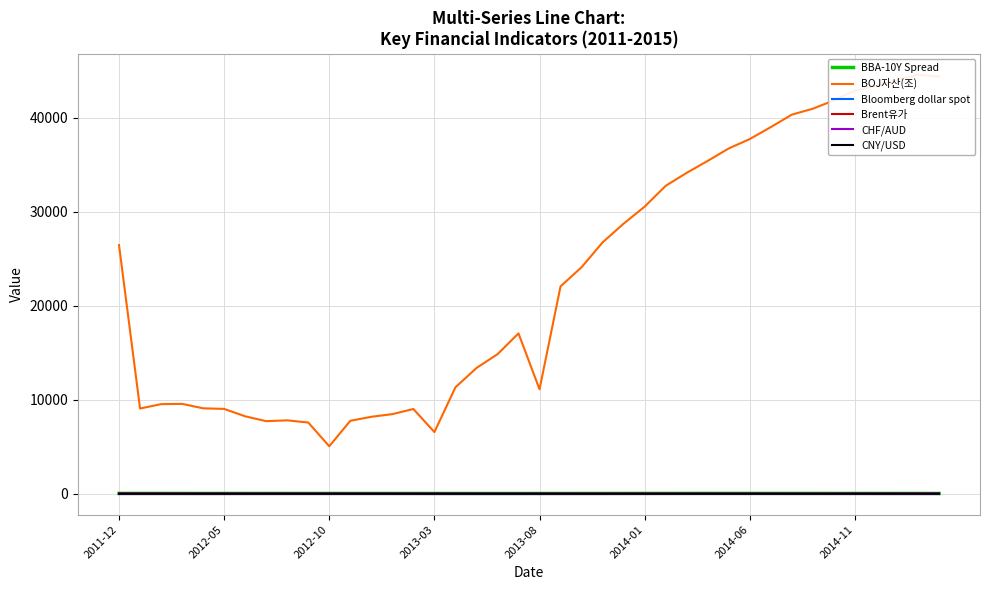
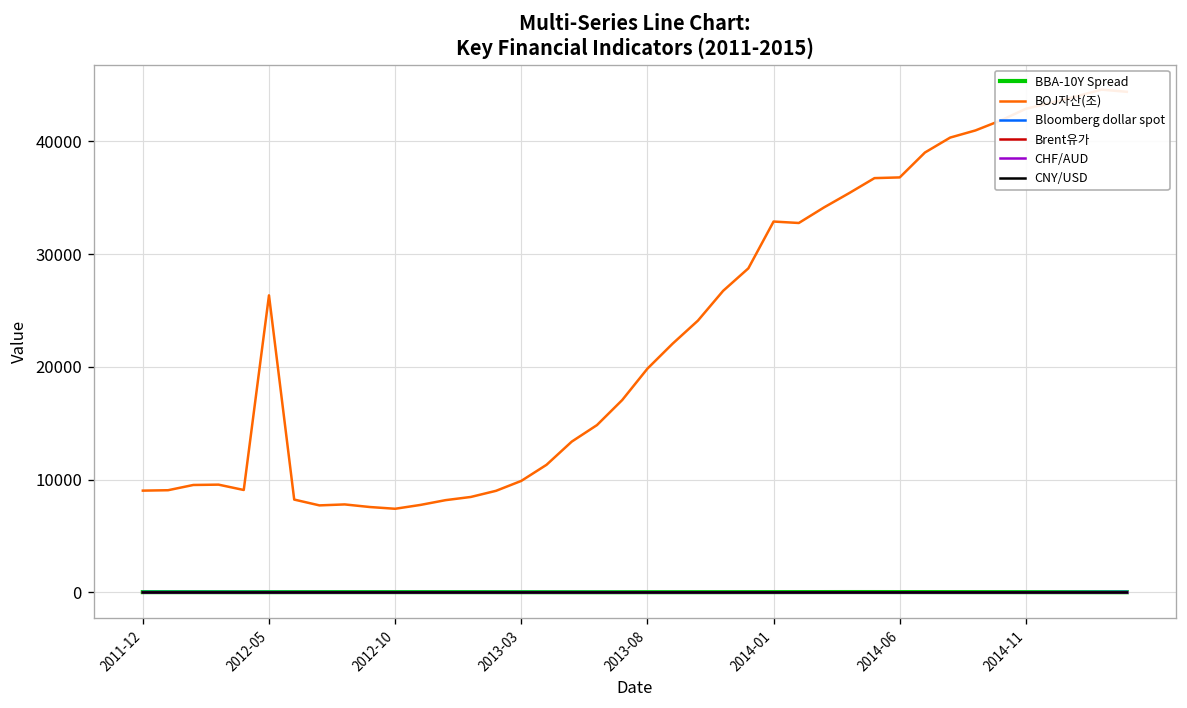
BOJ자산(조), 2011-12: 26000 -> 9000
BOJ자산(조), 2012-05: 9000 -> 26000
BOJ자산(조), 2012-10: 5000 -> 7000
BOJ자산(조), 2013-03: 7000 -> 10000
BOJ자산(조), 2013-08: 11000 -> 20000
BOJ자산(조), 2014-01: 31000 -> 33000
BOJ자산(조), 2014-06: 38000 -> 37000
